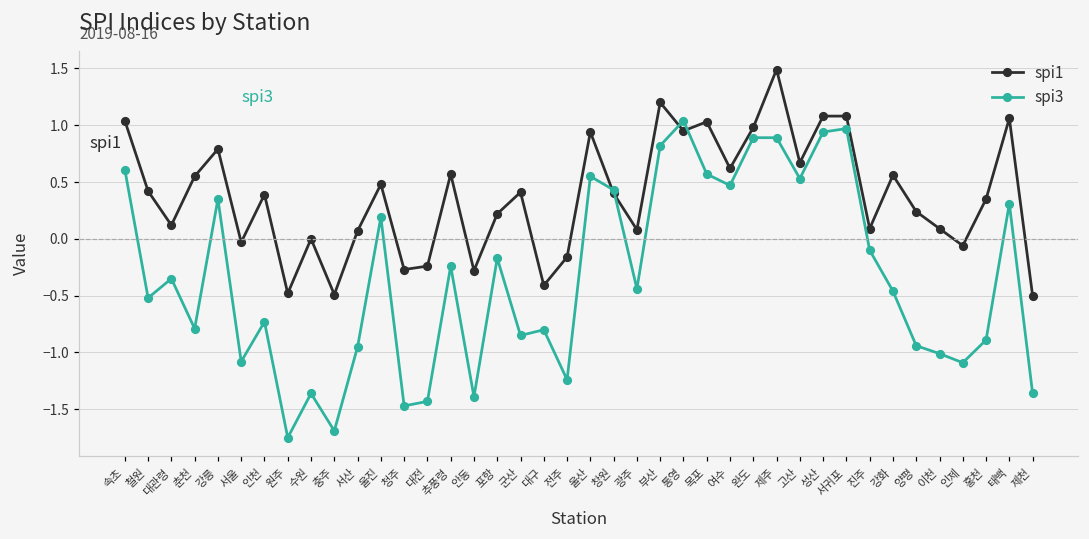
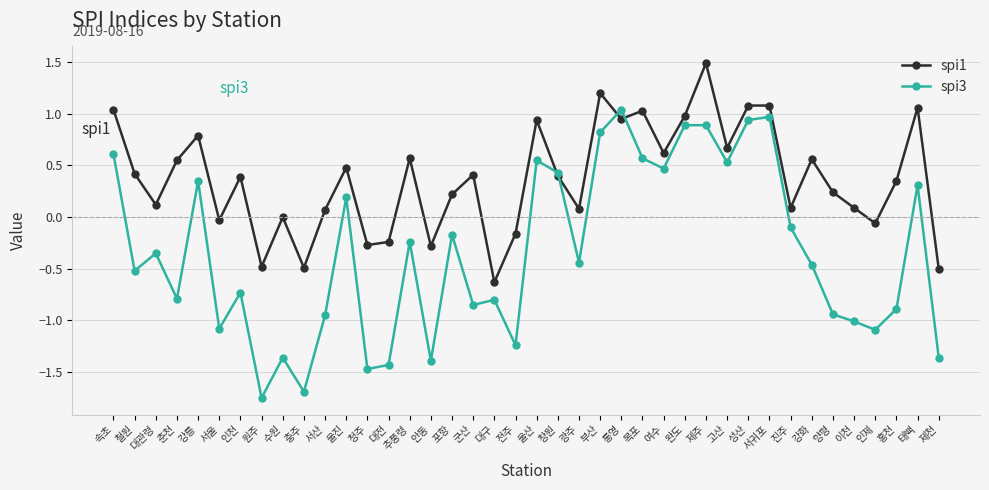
spi1, 대구: -0.41 -> -0.63
